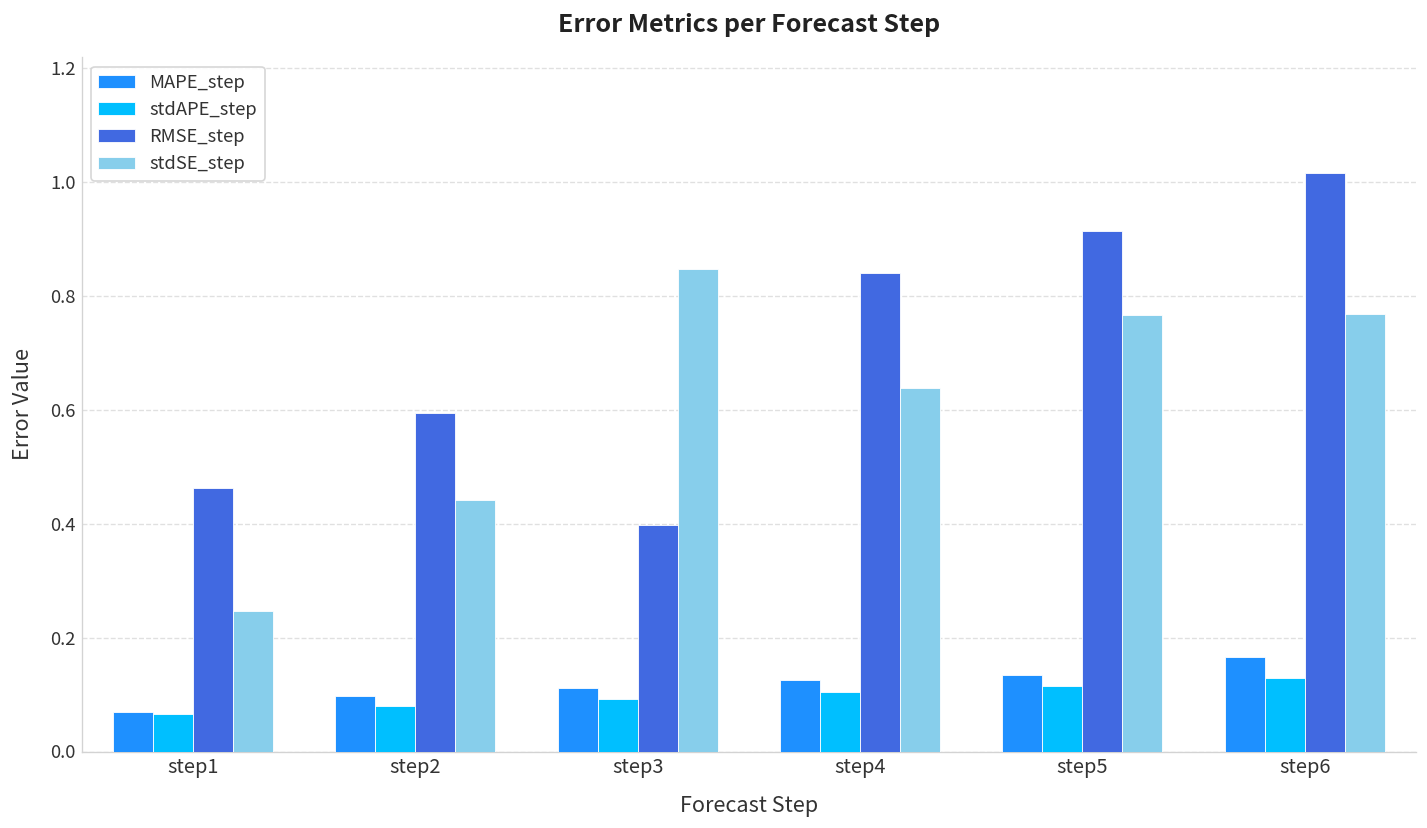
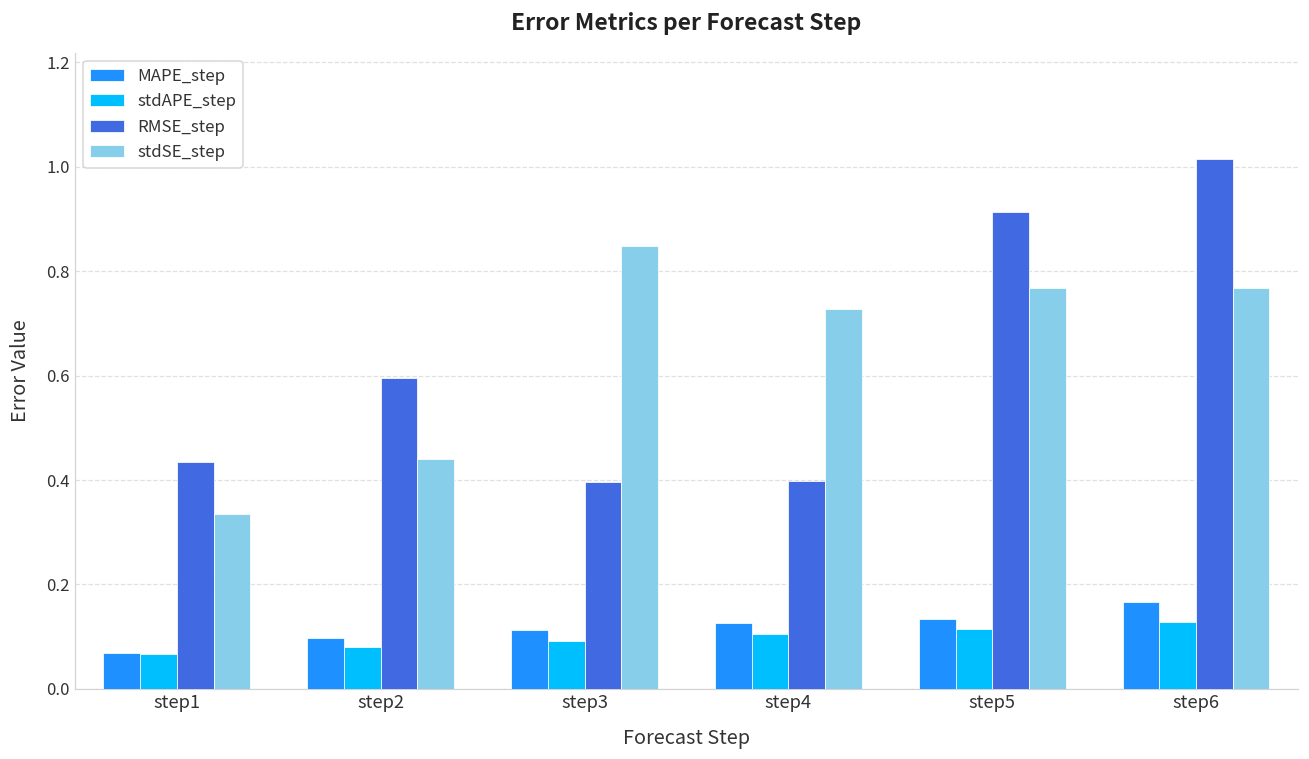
RMSE_step, step1: 0.46 -> 0.43
stdSE_step, step1: 0.25 -> 0.34
RMSE_step, step4: 0.84 -> 0.40
stdSE_step, step4: 0.64 -> 0.73
